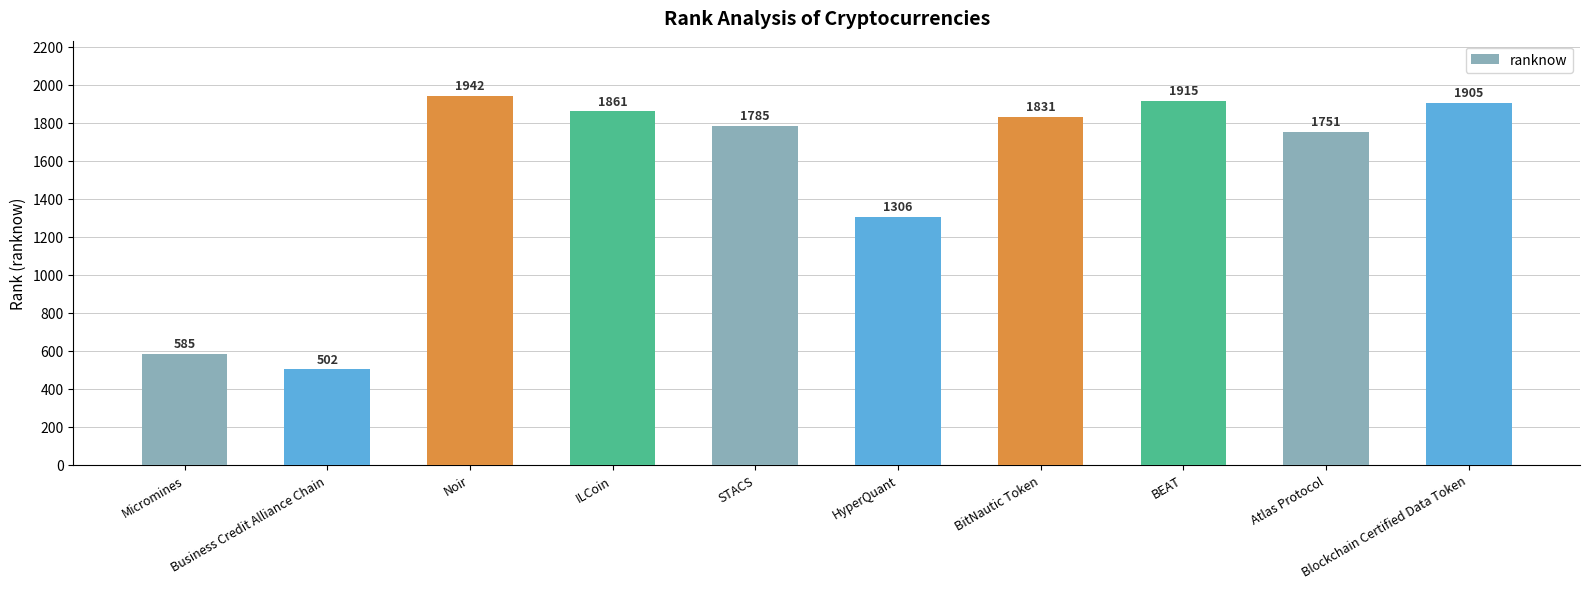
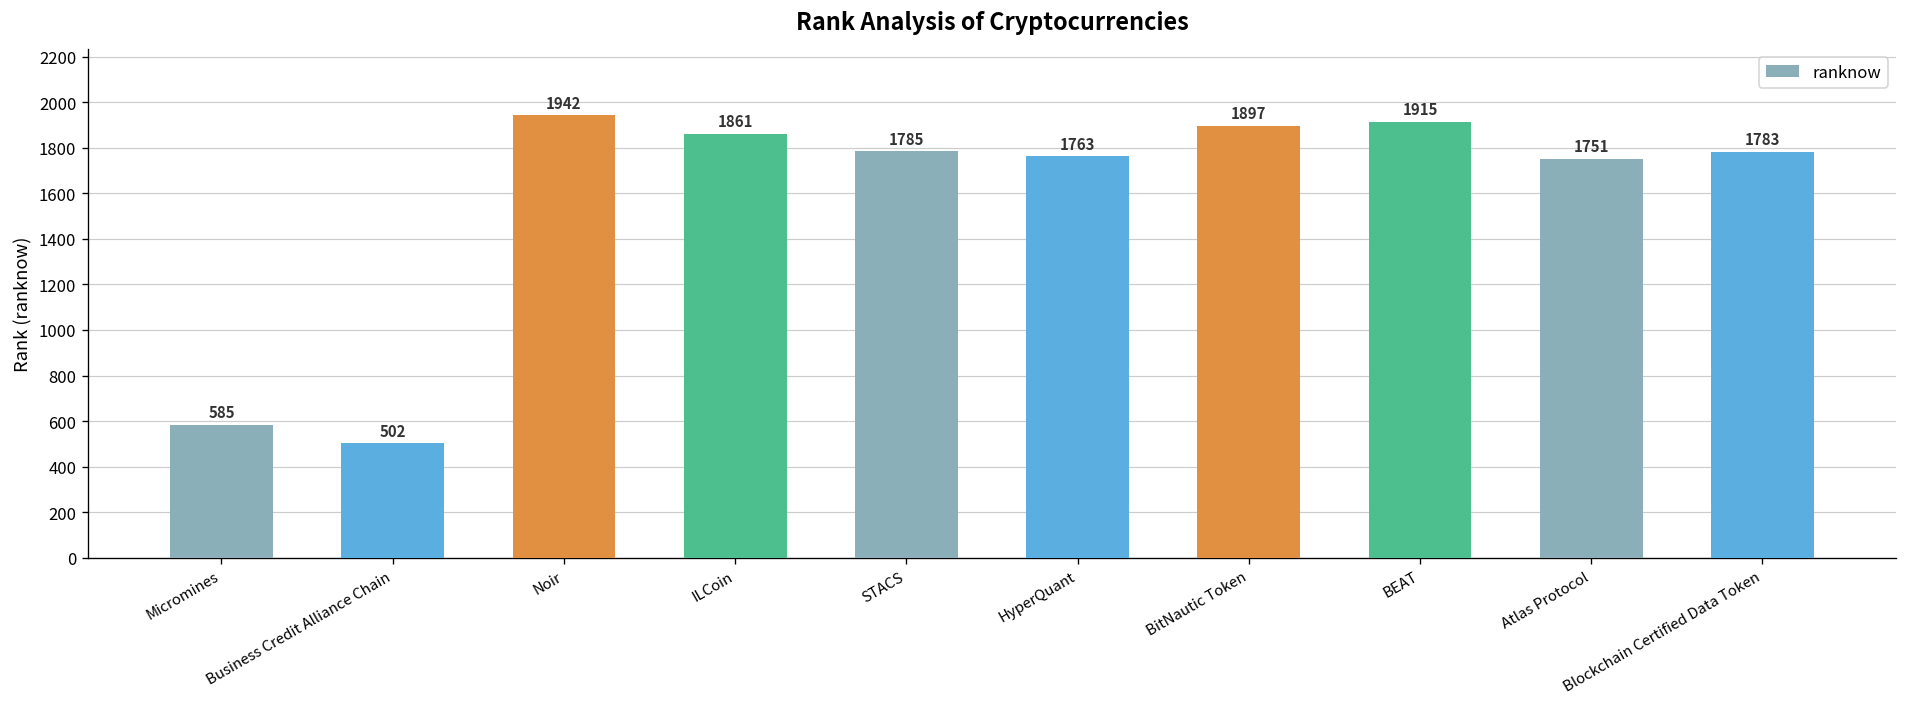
HyperQuant: 1306 -> 1763
BitNautic Token: 1831 -> 1897
Blockchain Certified Data Token: 1905 -> 1783
